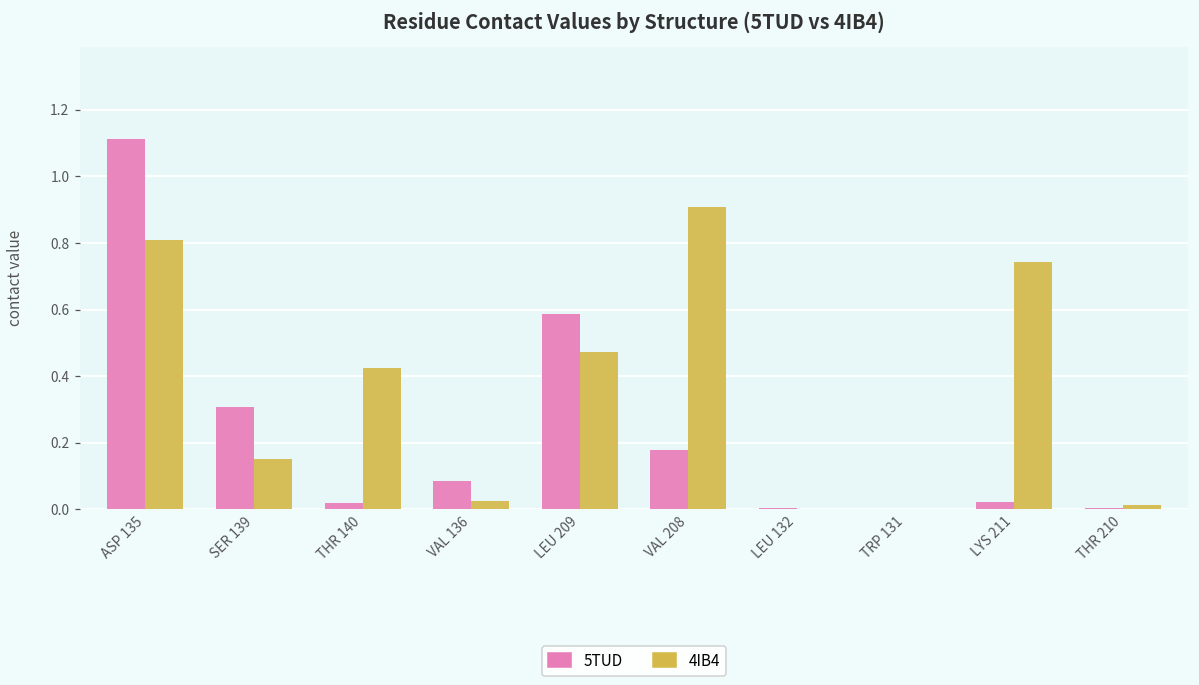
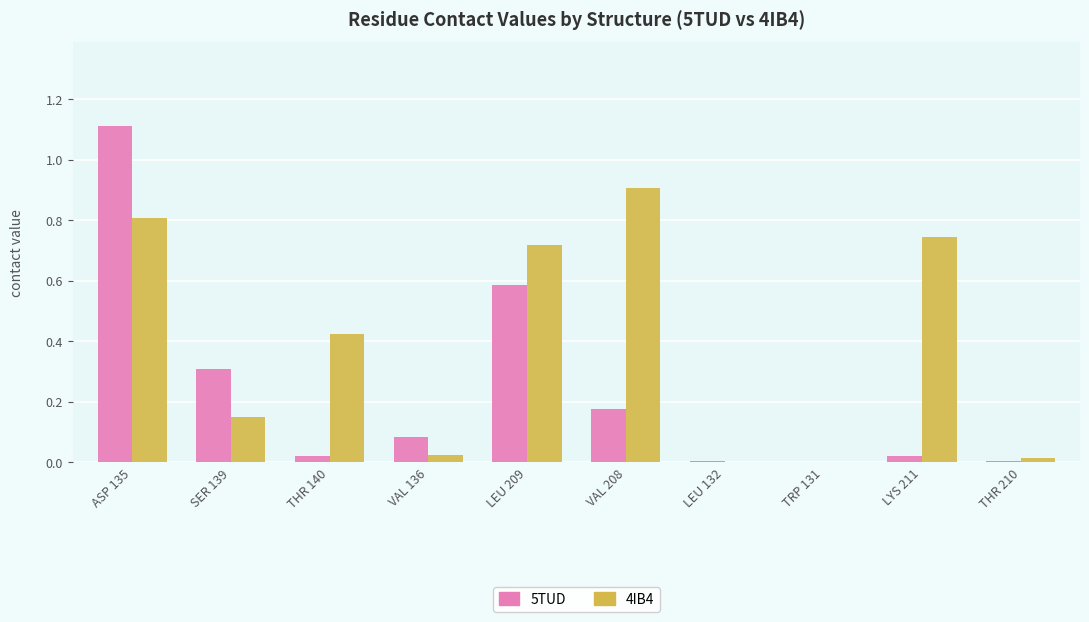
4IB4, LEU 209: 0.47 -> 0.72
